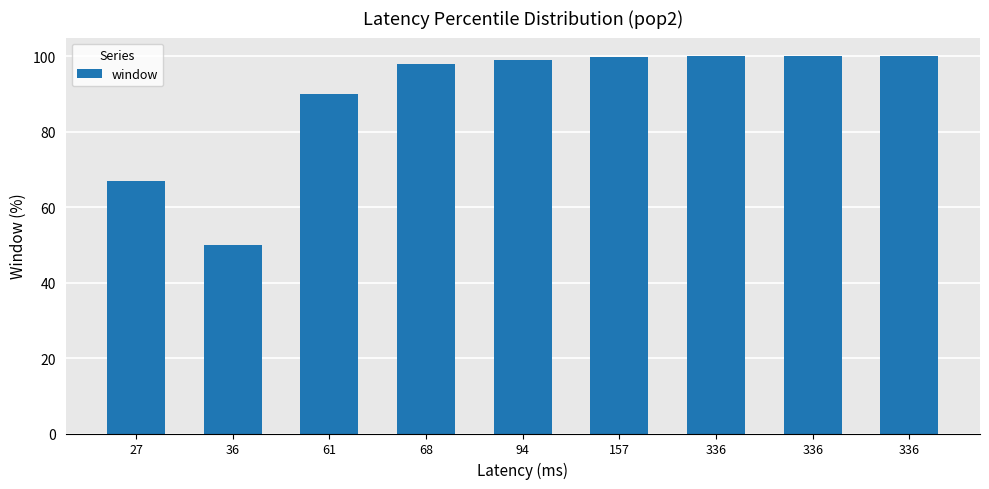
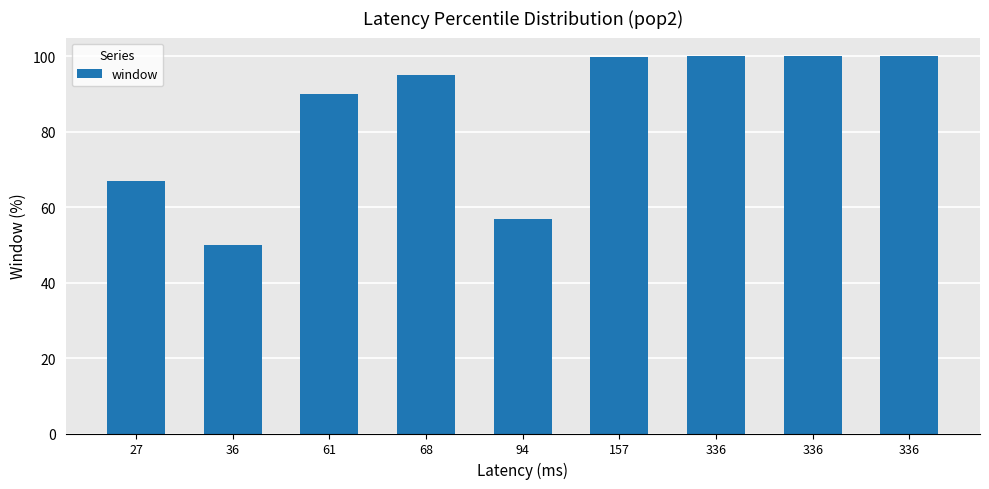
68: 98 -> 95
94: 99 -> 57
